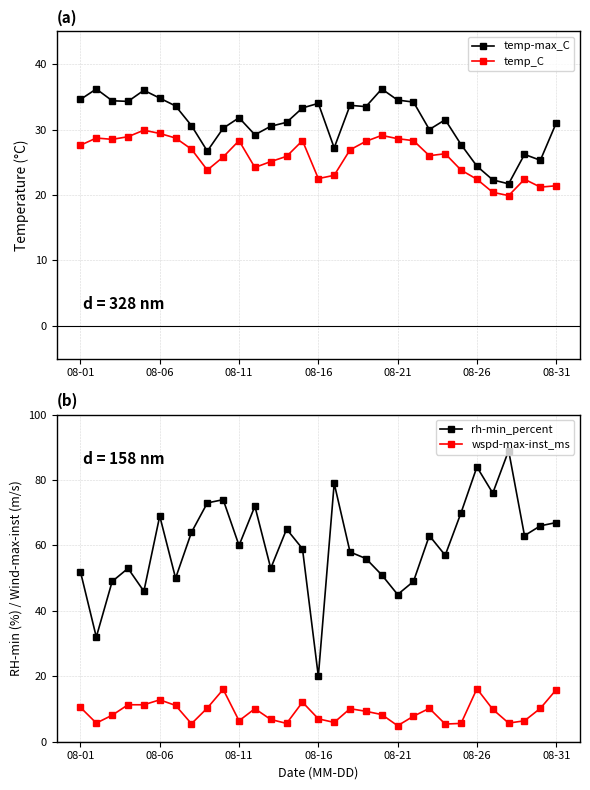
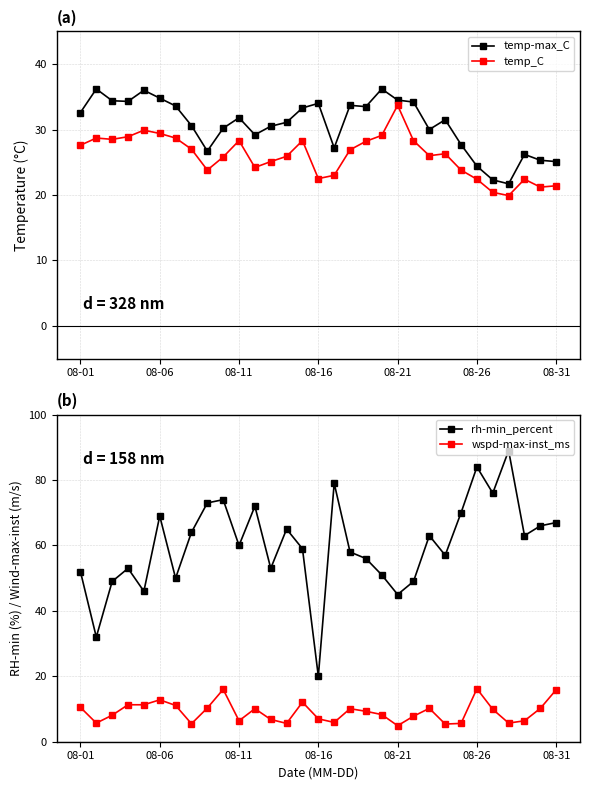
(a), temp-max_C, 08-01: 35 -> 33
(a), temp_C, 08-21: 29 -> 34
(a), temp-max_C, 08-31: 31 -> 25
